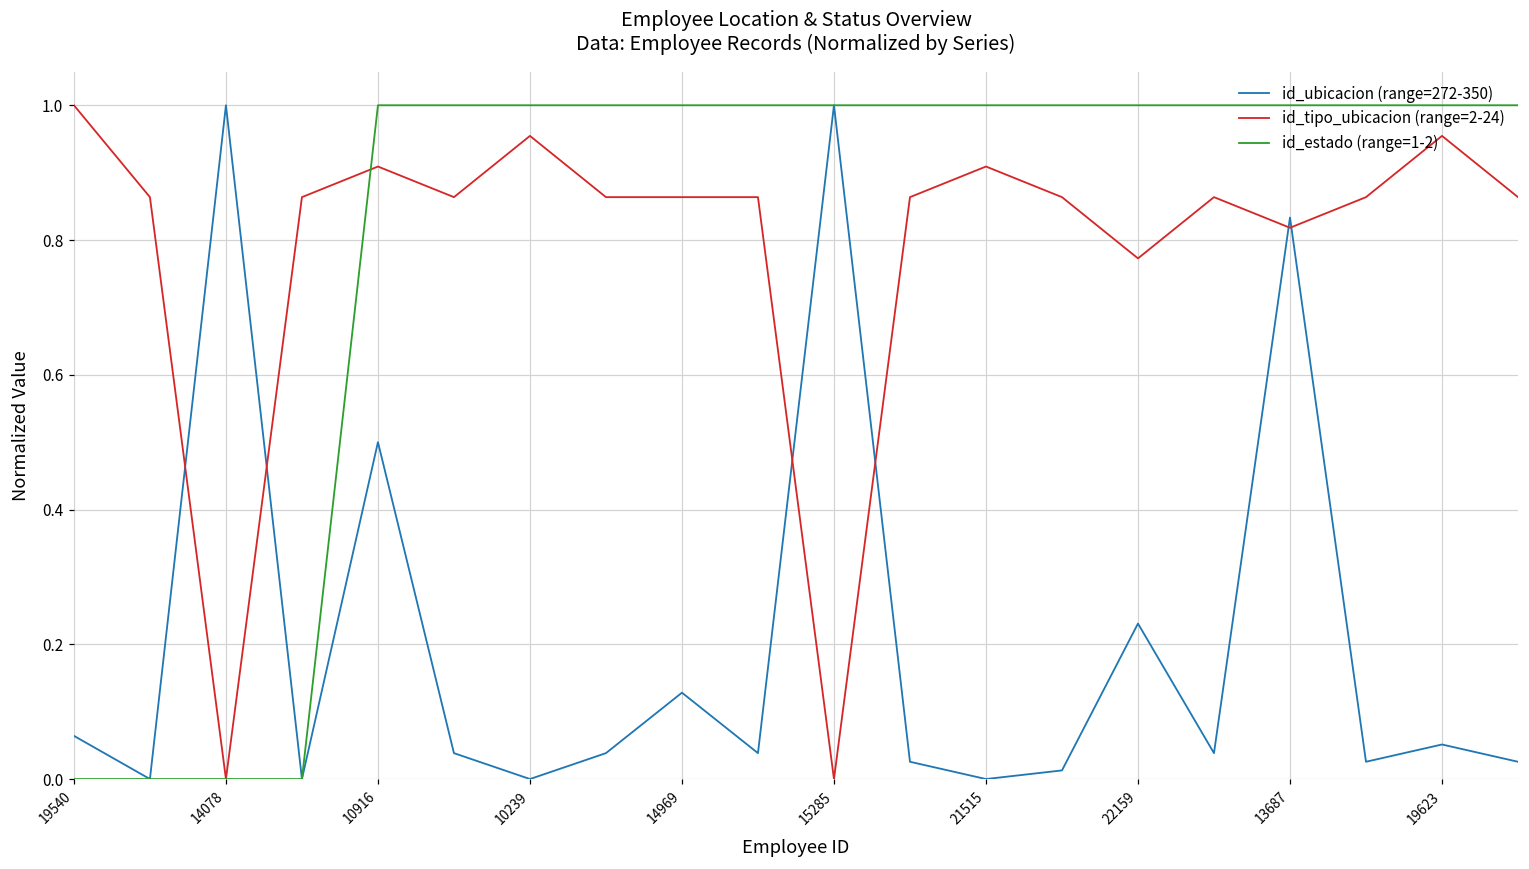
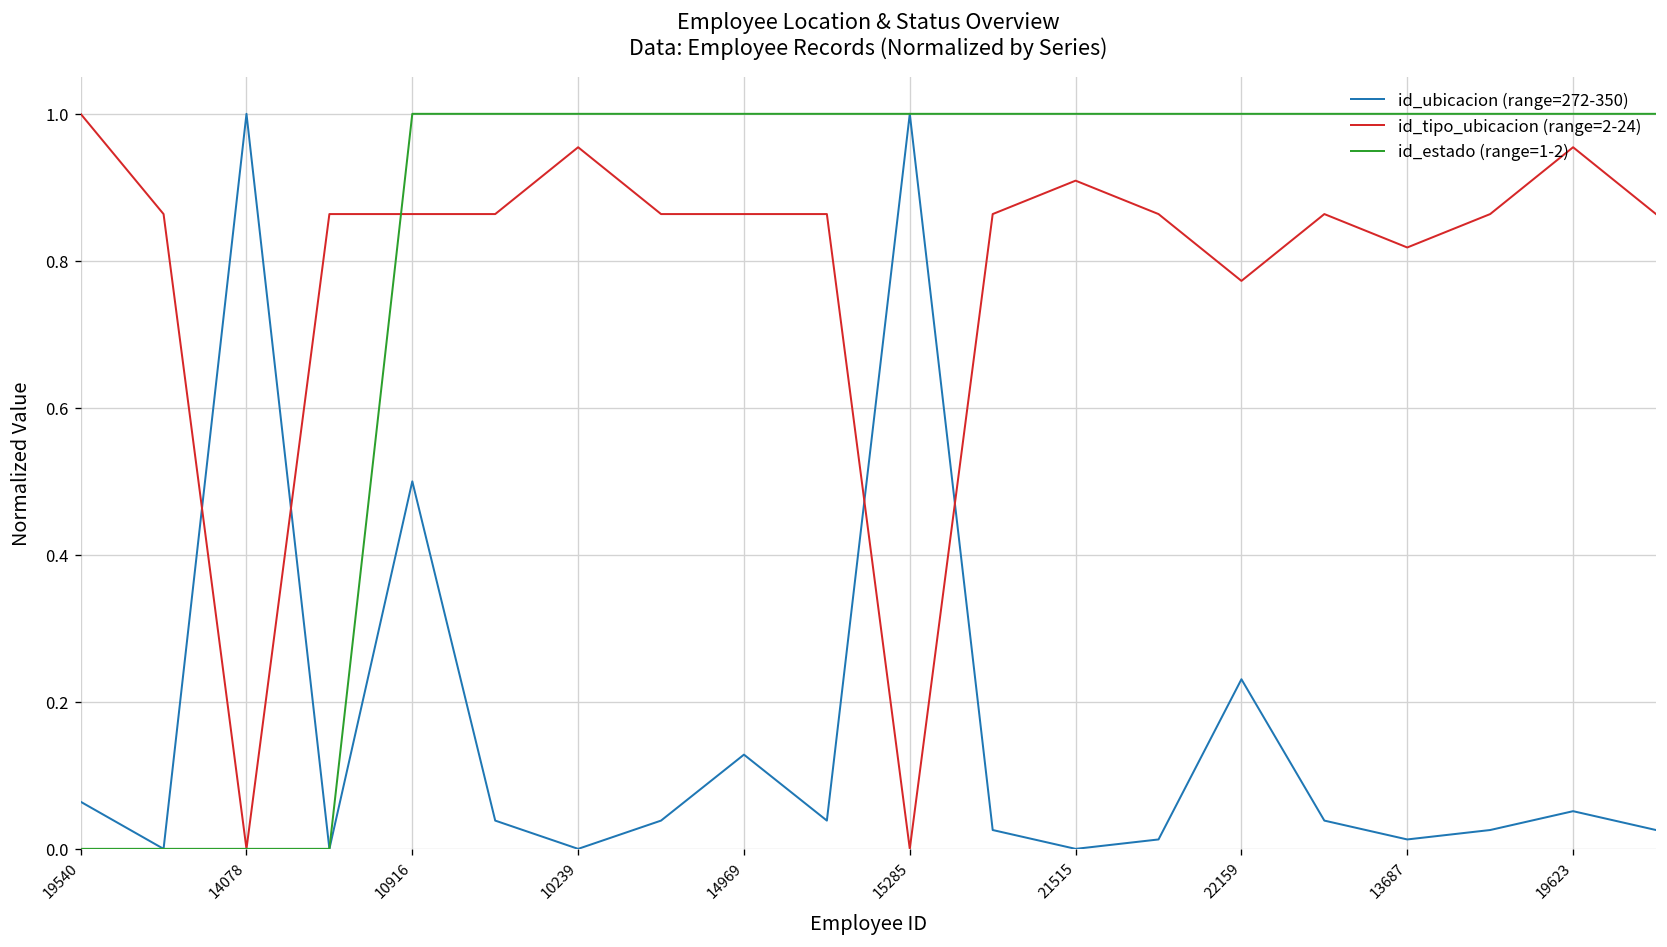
id_tipo_ubicacion (range=2-24), 10916: 0.91 -> 0.86
id_ubicacion (range=272-350), 13687: 0.83 -> 0.01
